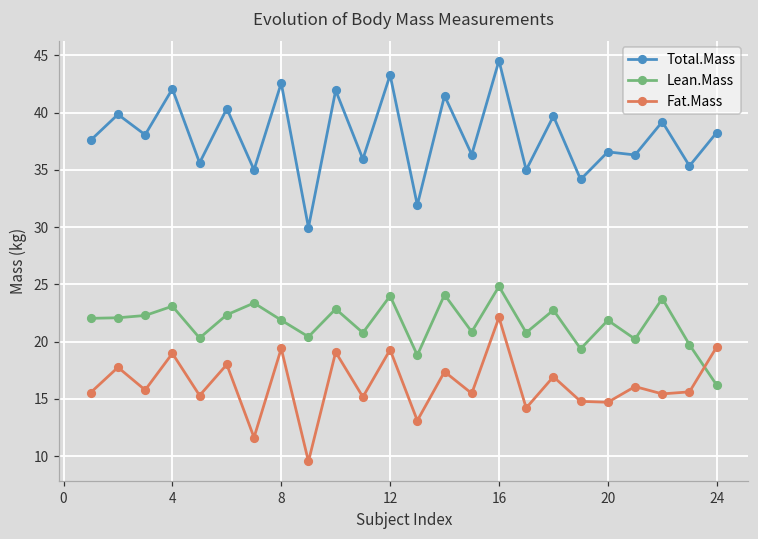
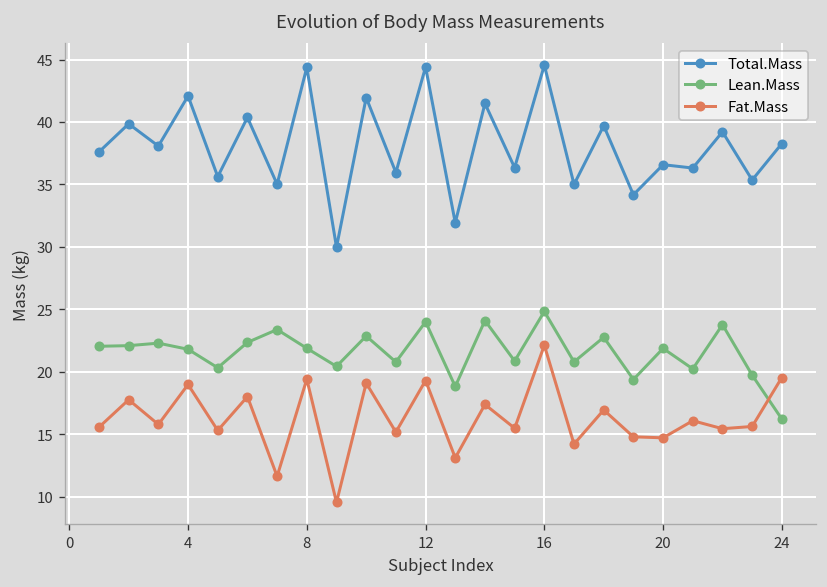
Lean.Mass, 4: 23.1 -> 21.8
Total.Mass, 8: 42.6 -> 44.4
Total.Mass, 12: 43.3 -> 44.4
